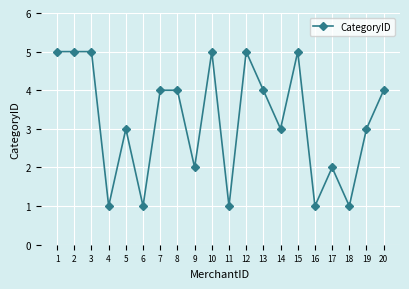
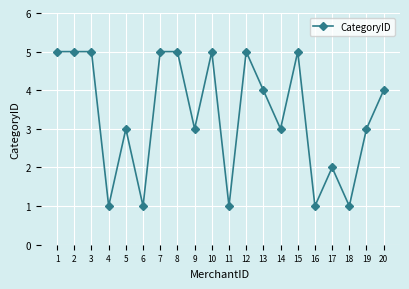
7: 4 -> 5
8: 4 -> 5
9: 2 -> 3
